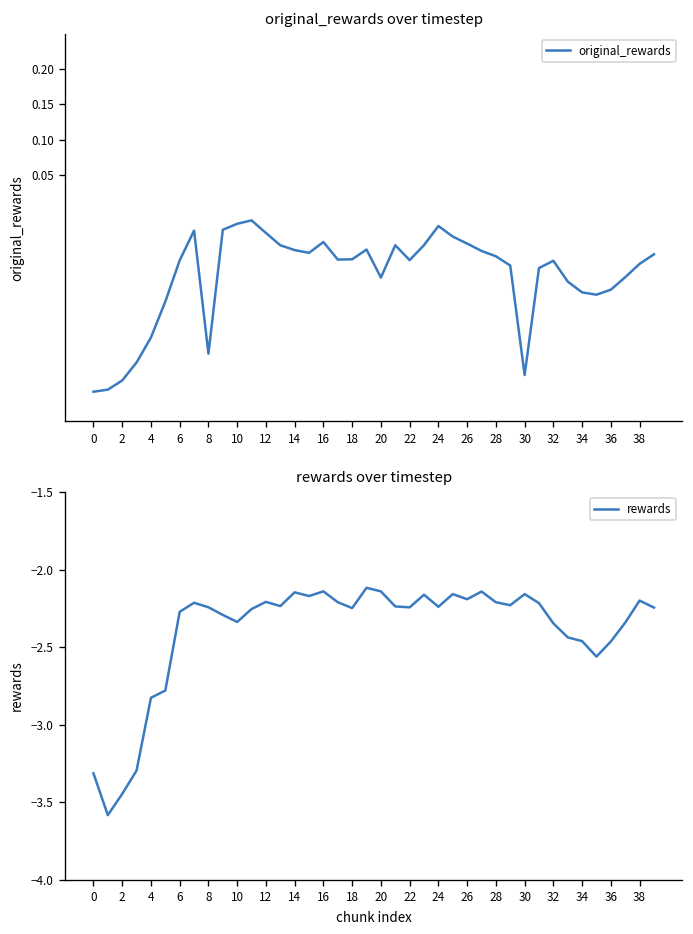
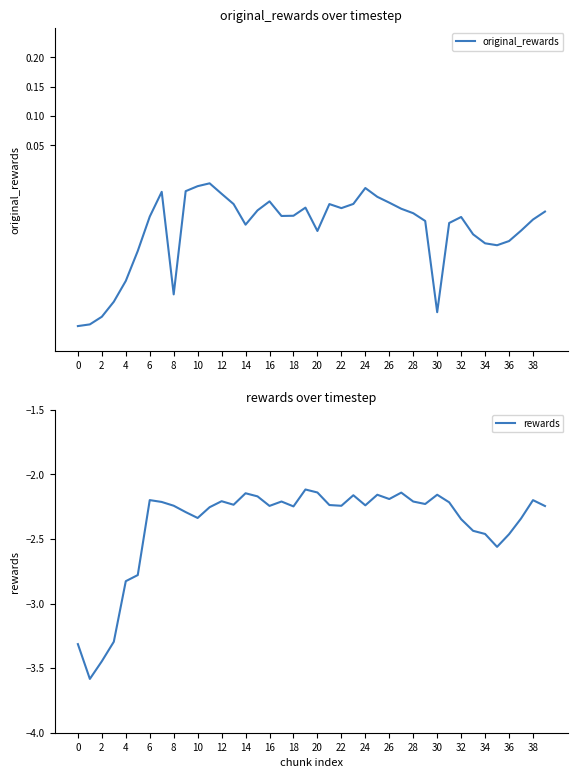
original_rewards over timestep, 14: -0.06 -> -0.08
original_rewards over timestep, 22: -0.07 -> -0.06
rewards over timestep, 6: -2.27 -> -2.20
rewards over timestep, 16: -2.14 -> -2.24
